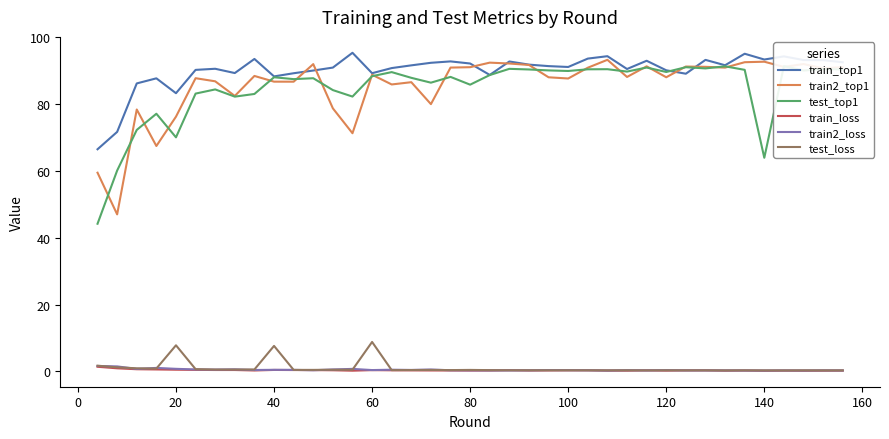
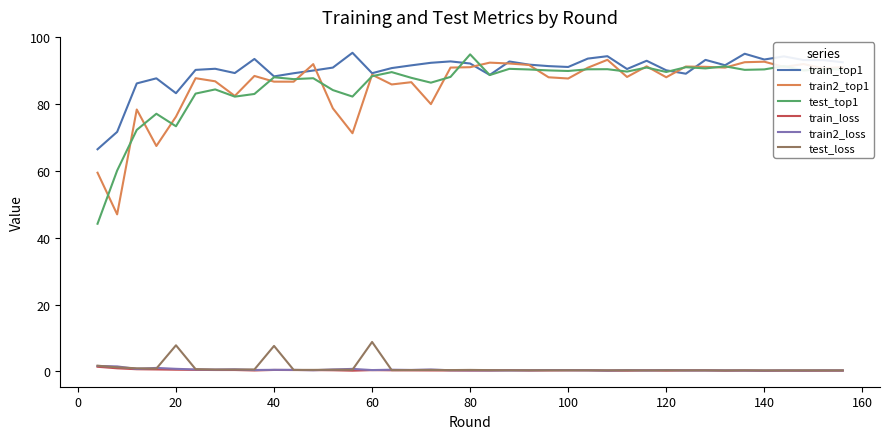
test_top1, 20: 70 -> 73
test_top1, 80: 86 -> 95
test_top1, 140: 64 -> 90
